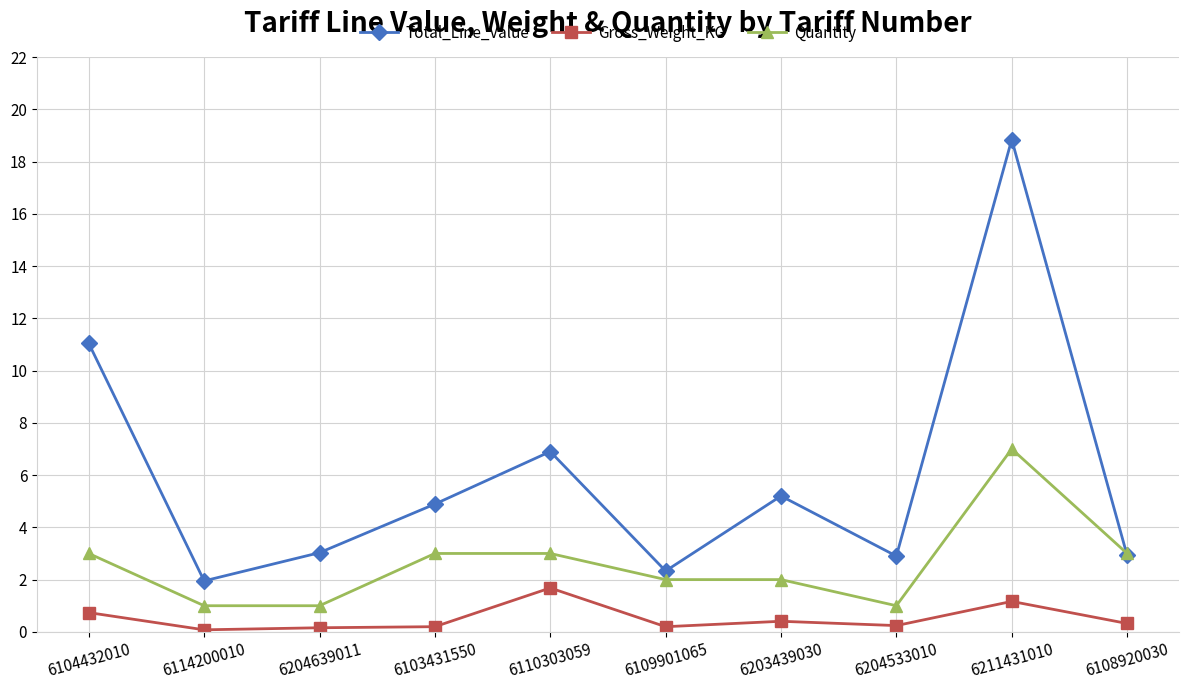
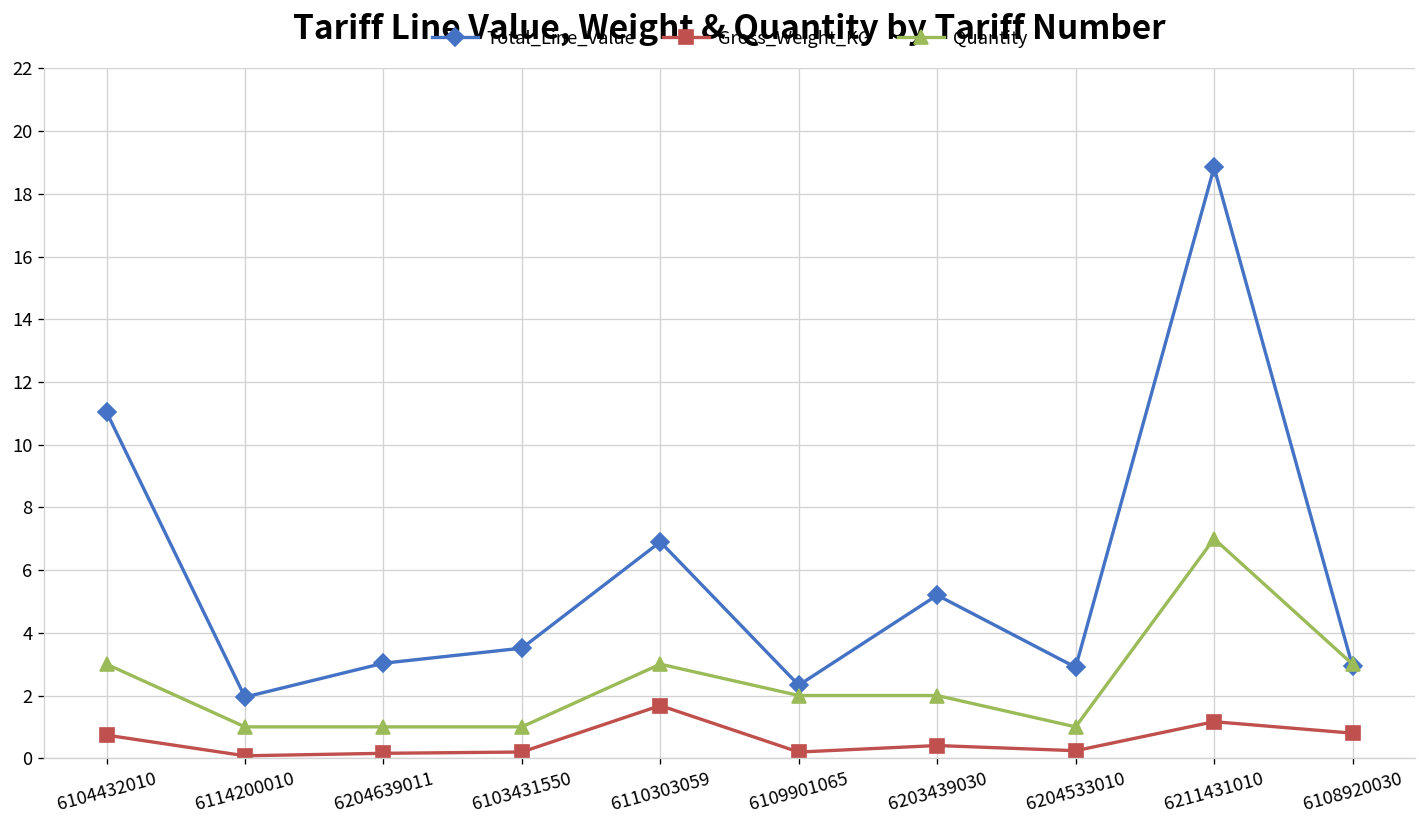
Total_Line_Value, 6103431550: 4.9 -> 3.5
Quantity, 6103431550: 3 -> 1
Gross_Weight_KG, 6108920030: 0.3 -> 0.8
